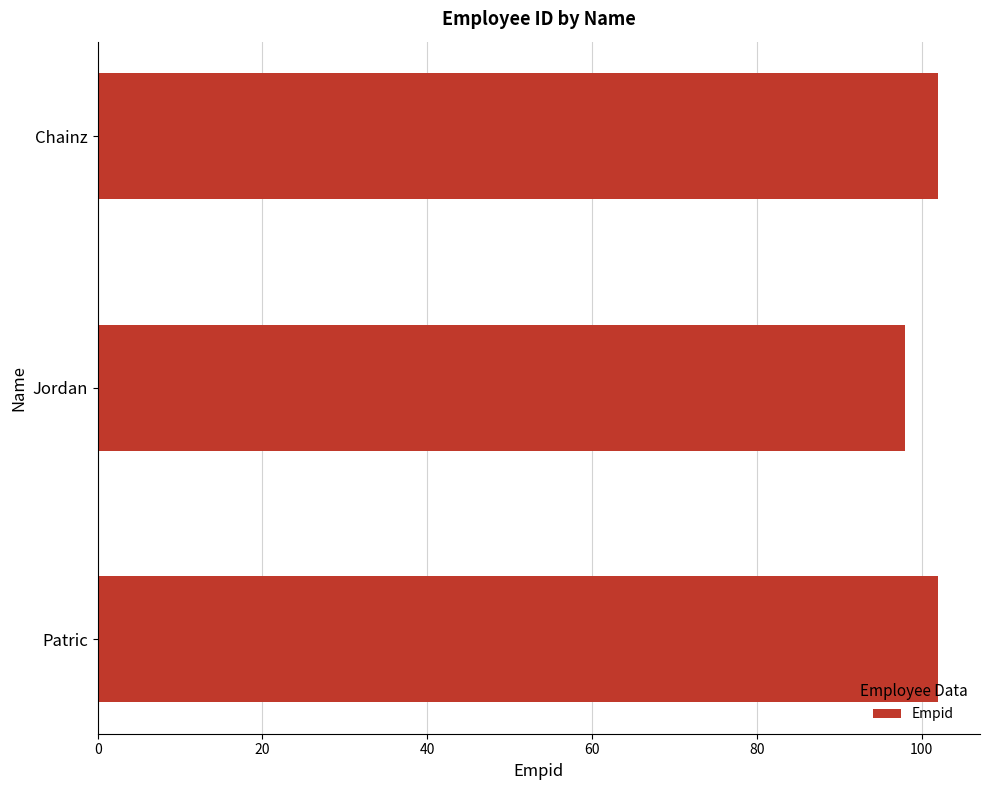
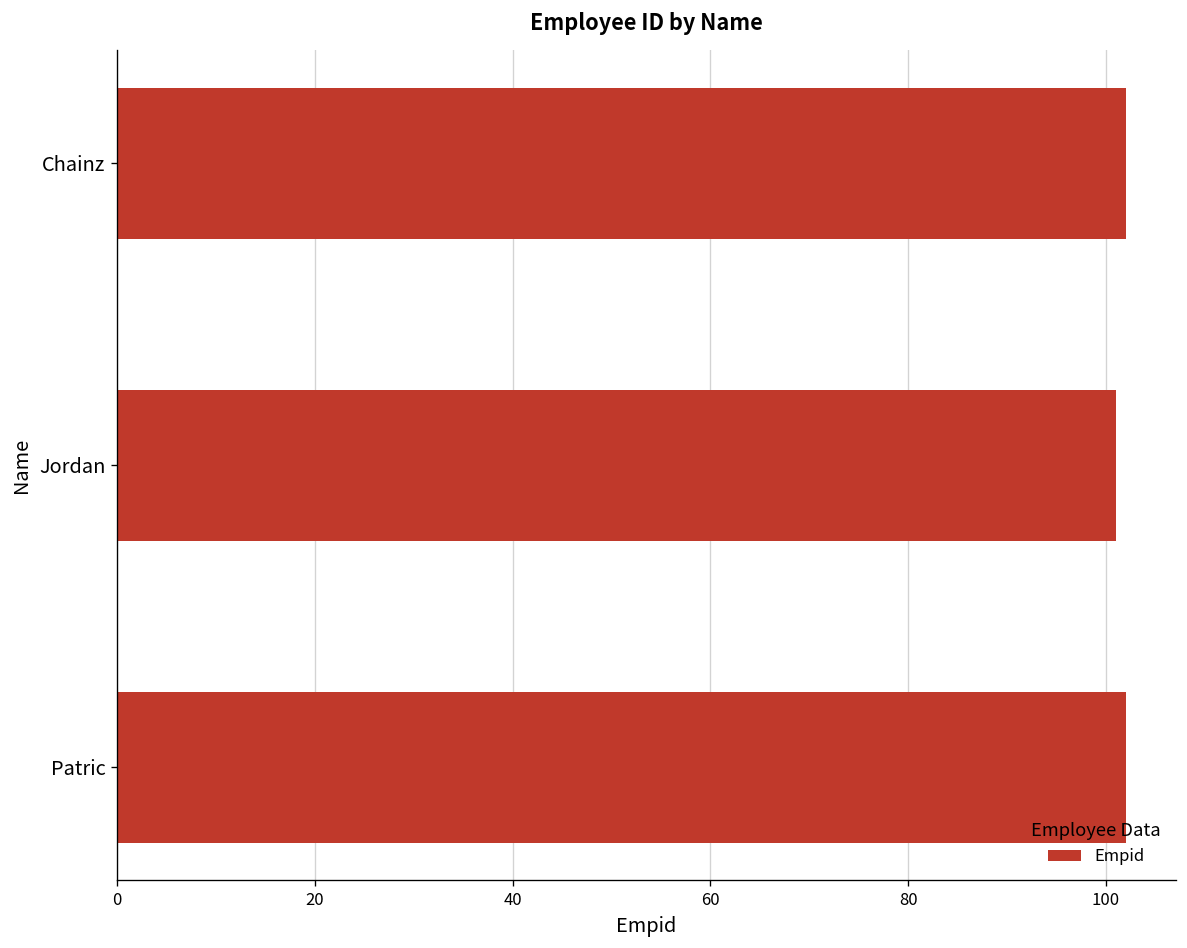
Jordan: 98 -> 101
